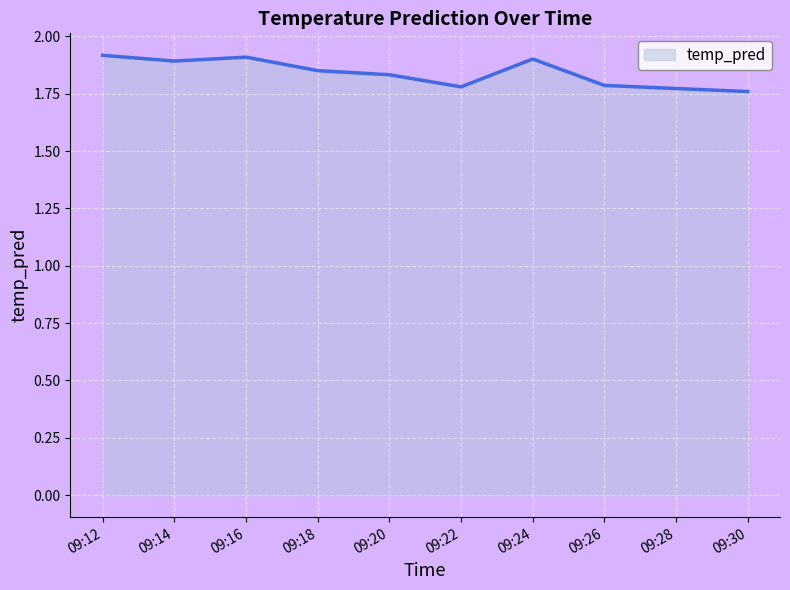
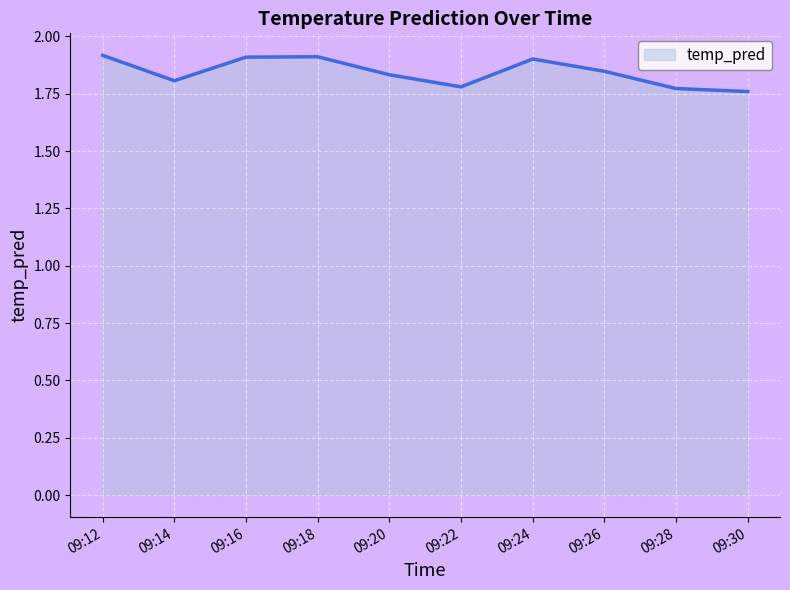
09:14: 1.89 -> 1.81
09:18: 1.85 -> 1.91
09:26: 1.79 -> 1.85
